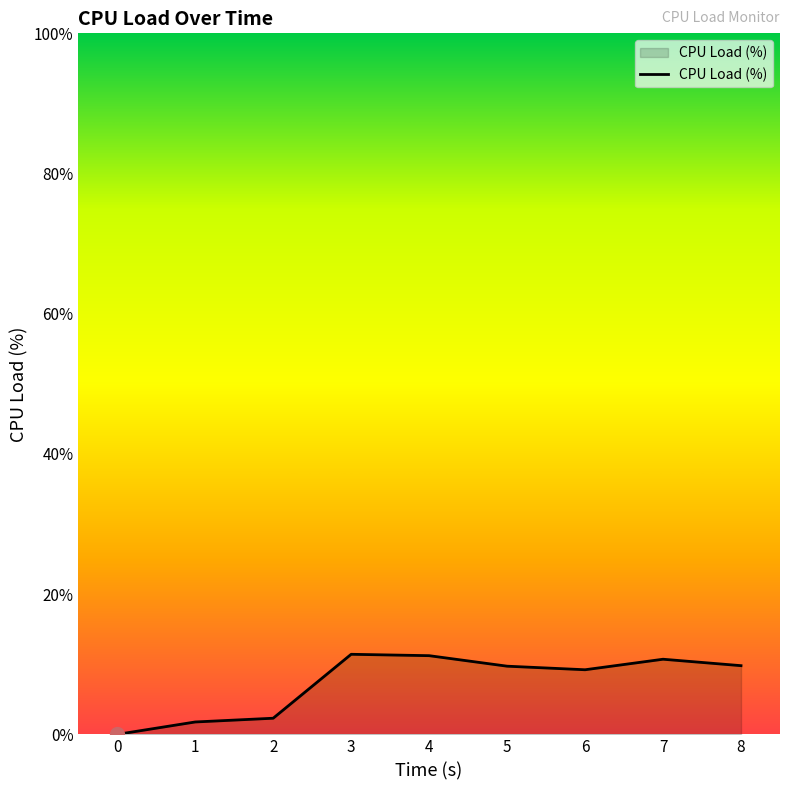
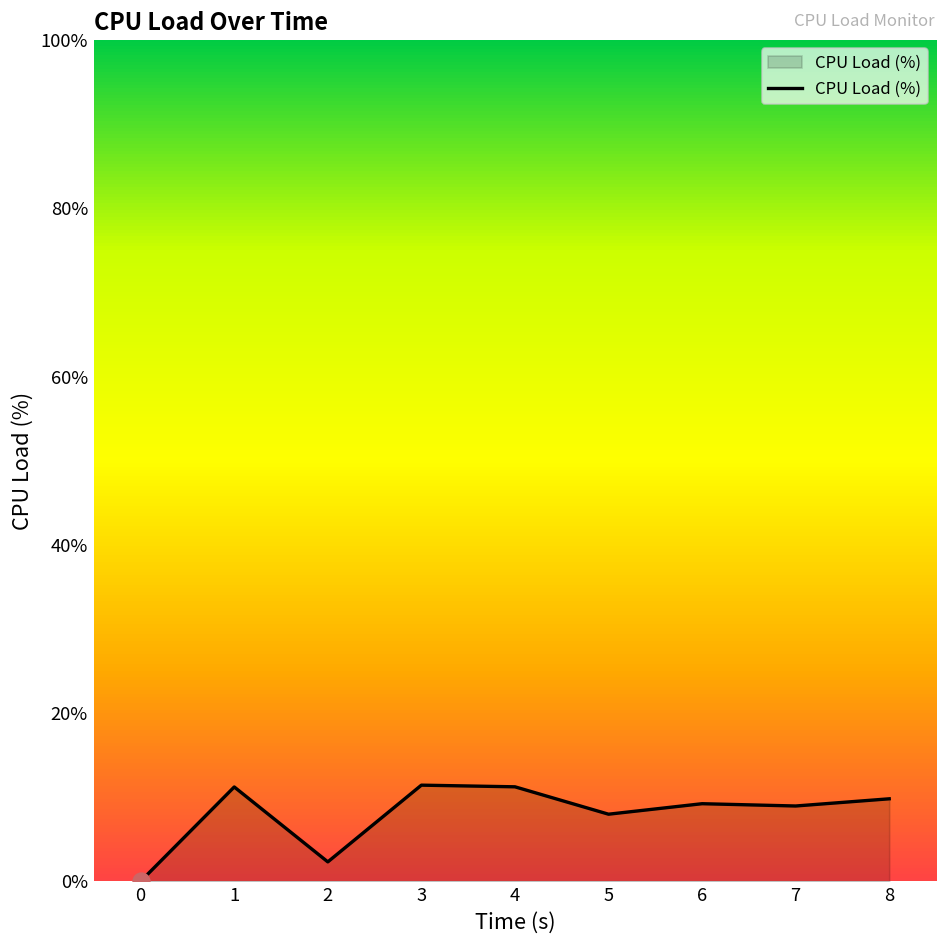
CPU Load (%), 1: 2% -> 11%
CPU Load (%), 5: 10% -> 8%
CPU Load (%), 7: 11% -> 9%
